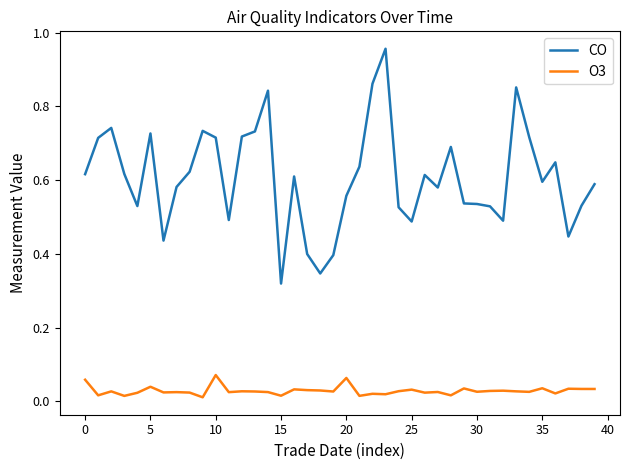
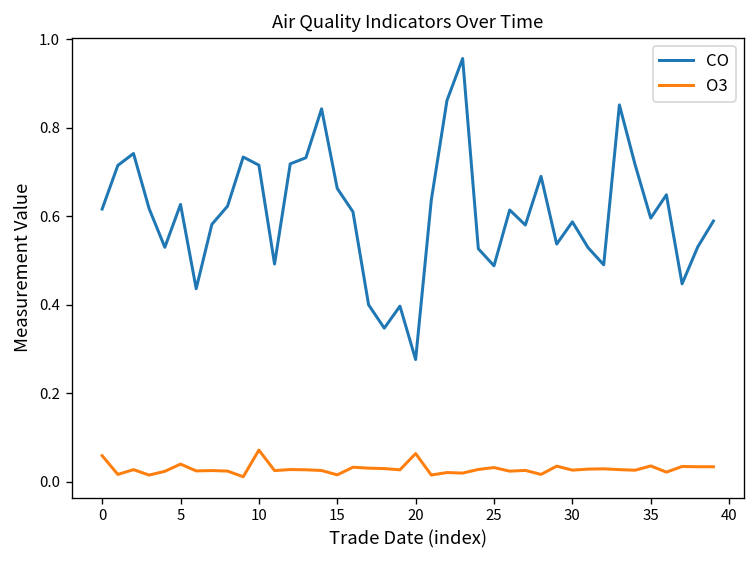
CO, 5: 0.73 -> 0.63
CO, 15: 0.32 -> 0.66
CO, 20: 0.56 -> 0.28
CO, 30: 0.54 -> 0.59
